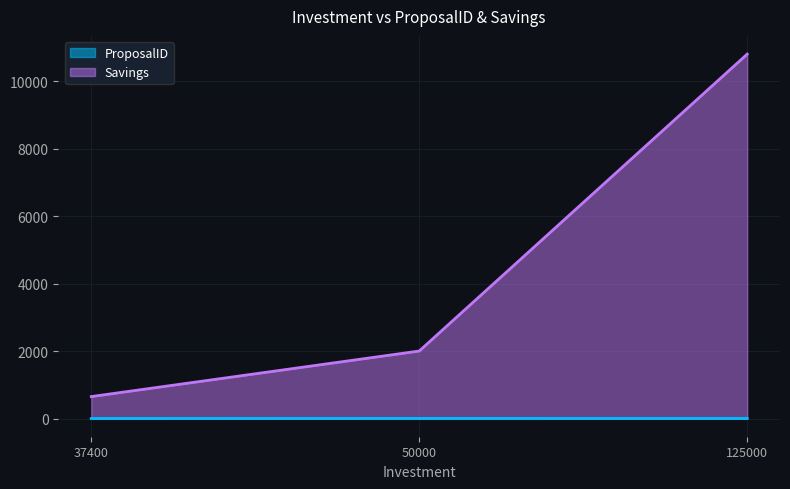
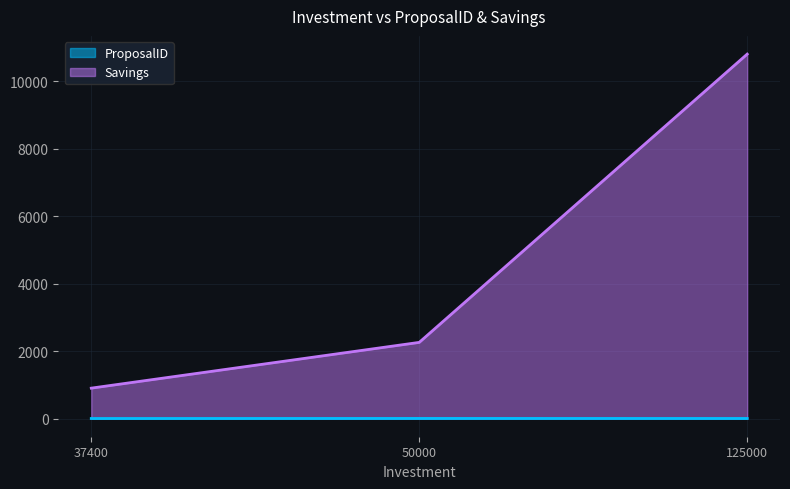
Savings, 37400: 700 -> 900
Savings, 50000: 2000 -> 2300
